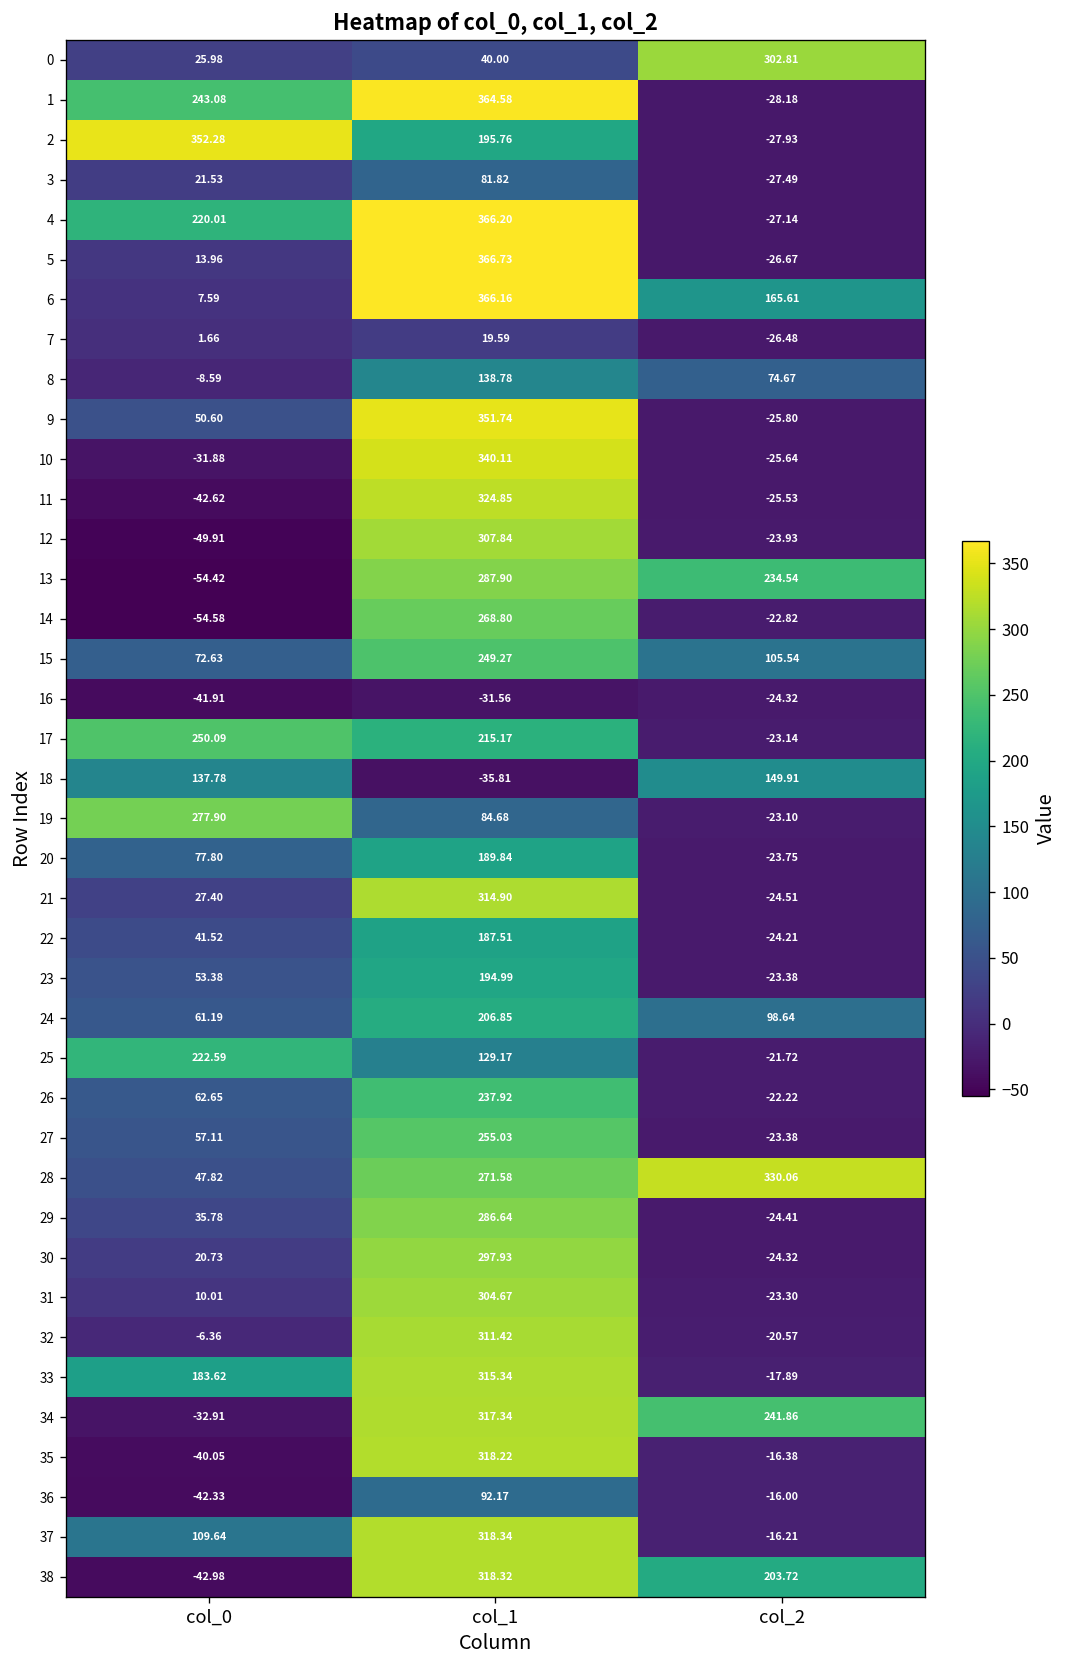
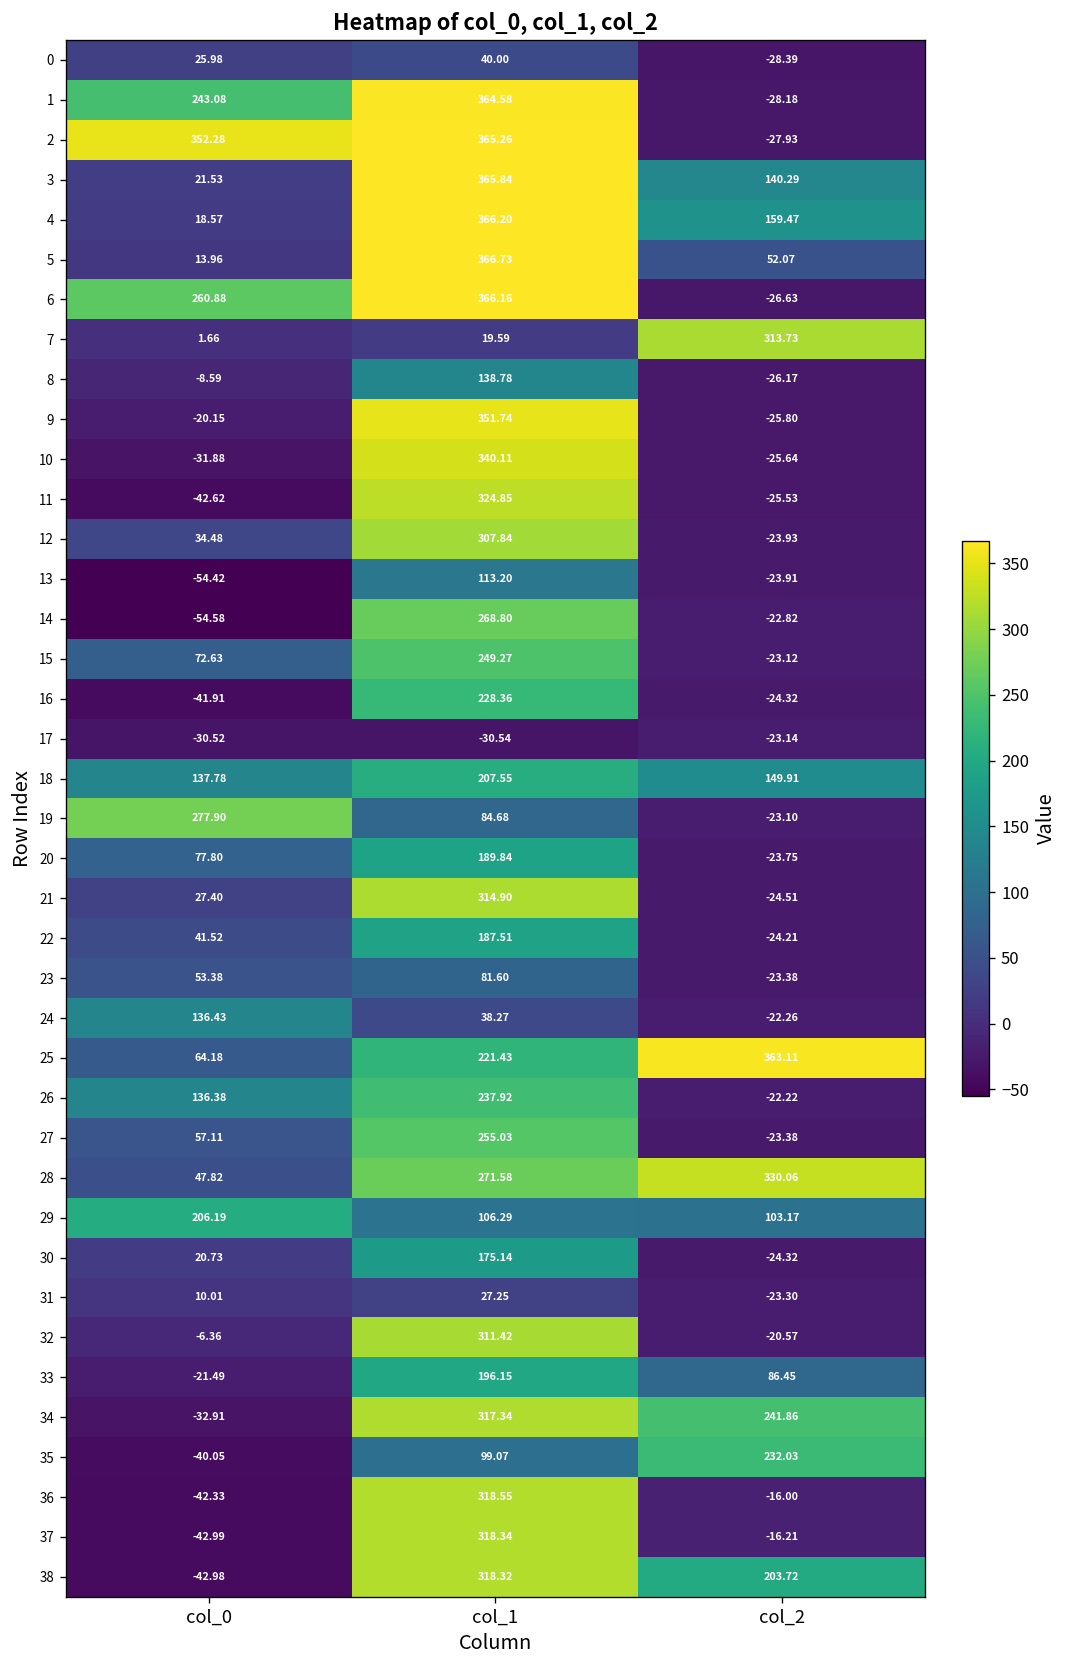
0, col_2: 302.81 -> -28.39
2, col_1: 195.76 -> 365.26
3, col_1: 81.82 -> 365.84
3, col_2: -27.49 -> 140.29
4, col_0: 220.01 -> 18.57
4, col_2: -27.14 -> 159.47
5, col_2: -26.67 -> 52.07
6, col_0: 7.59 -> 260.88
6, col_2: 165.61 -> -26.63
7, col_2: -26.48 -> 313.73
8, col_2: 74.67 -> -26.17
9, col_0: 50.60 -> -20.15
12, col_0: -49.91 -> 34.48
13, col_1: 287.90 -> 113.20
13, col_2: 234.54 -> -23.91
15, col_2: 105.54 -> -23.12
16, col_1: -31.56 -> 228.36
17, col_0: 250.09 -> -30.52
17, col_1: 215.17 -> -30.54
18, col_1: -35.81 -> 207.55
23, col_1: 194.99 -> 81.60
24, col_0: 61.19 -> 136.43
24, col_1: 206.85 -> 38.27
24, col_2: 98.64 -> -22.26
25, col_0: 222.59 -> 64.18
25, col_1: 129.17 -> 221.43
25, col_2: -21.72 -> 363.11
26, col_0: 62.65 -> 136.38
29, col_0: 35.78 -> 206.19
29, col_1: 286.64 -> 106.29
29, col_2: -24.41 -> 103.17
30, col_1: 297.93 -> 175.14
31, col_1: 304.67 -> 27.25
33, col_0: 183.62 -> -21.49
33, col_1: 315.34 -> 196.15
33, col_2: -17.89 -> 86.45
35, col_1: 318.22 -> 99.07
35, col_2: -16.38 -> 232.03
36, col_1: 92.17 -> 318.55
37, col_0: 109.64 -> -42.99
